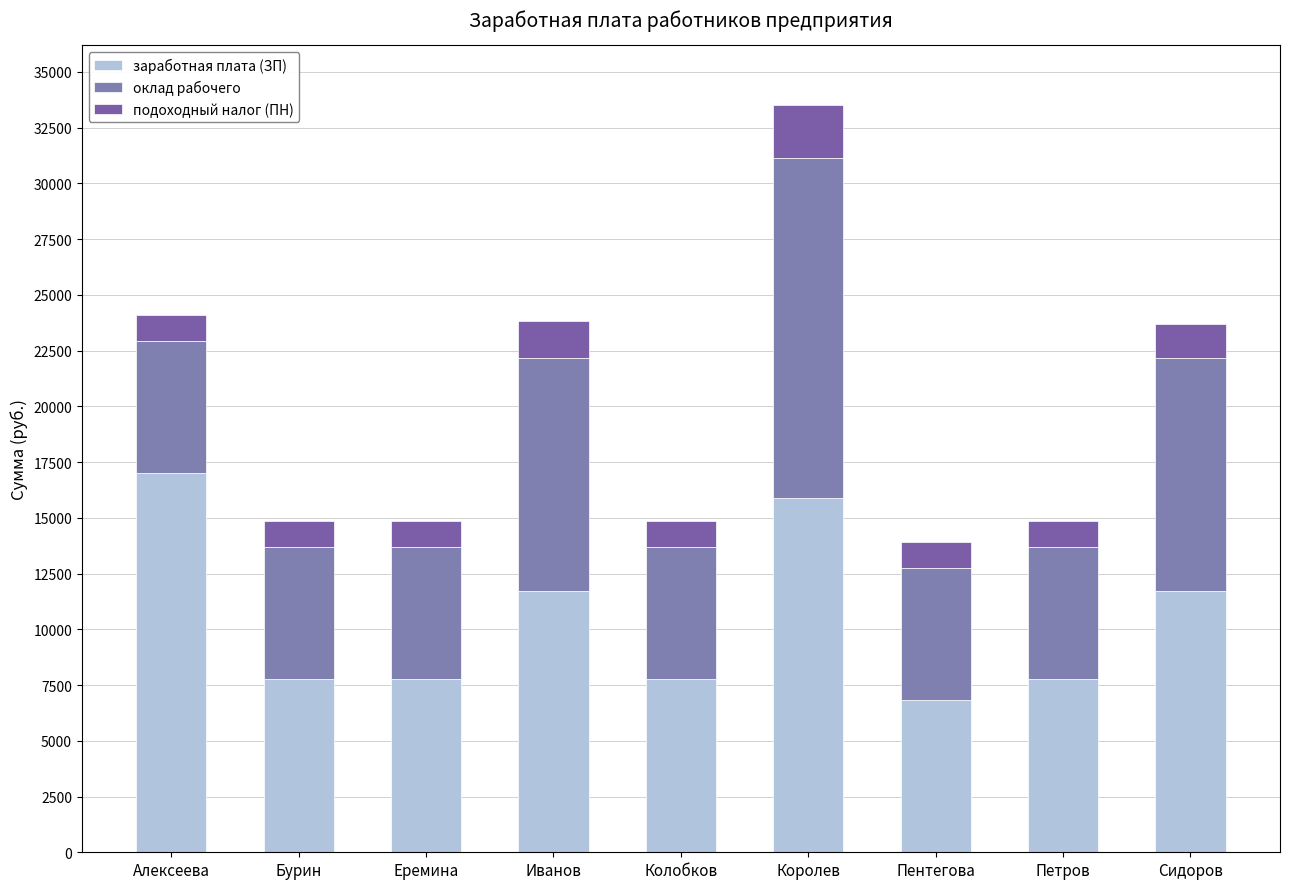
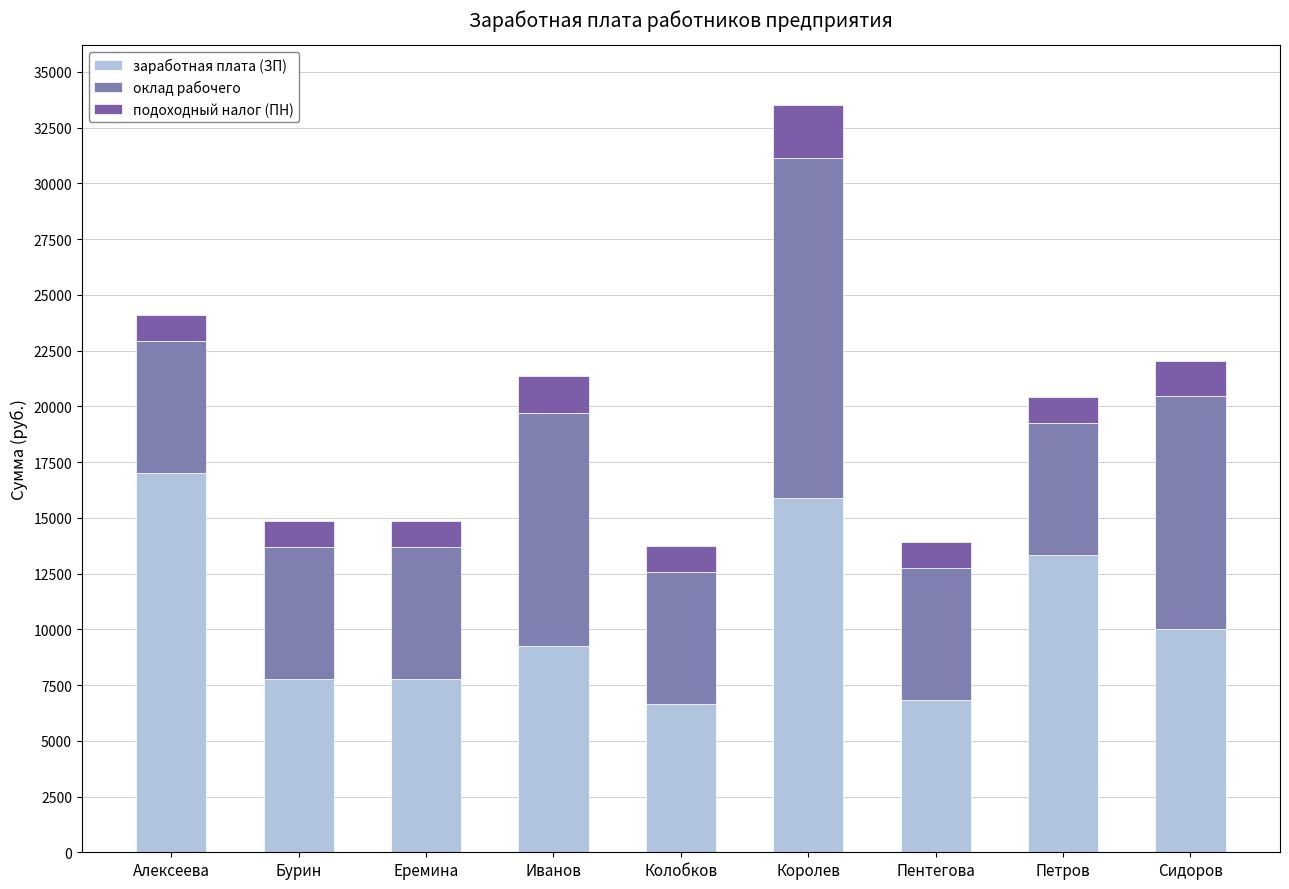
заработная плата (ЗП), Иванов: 11700 -> 9200
заработная плата (ЗП), Колобков: 7800 -> 6600
заработная плата (ЗП), Петров: 7800 -> 13300
заработная плата (ЗП), Сидоров: 11700 -> 10000
